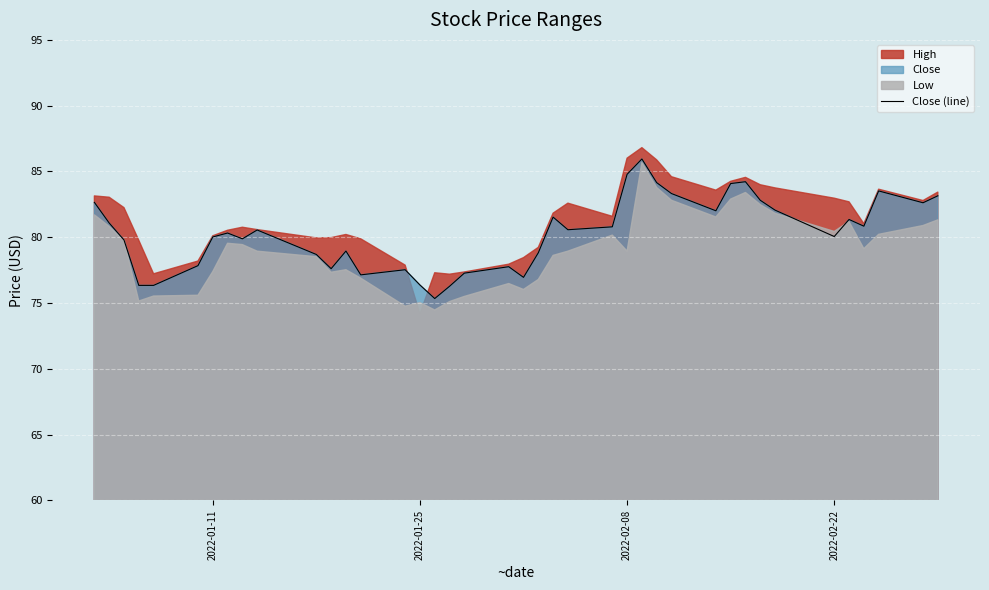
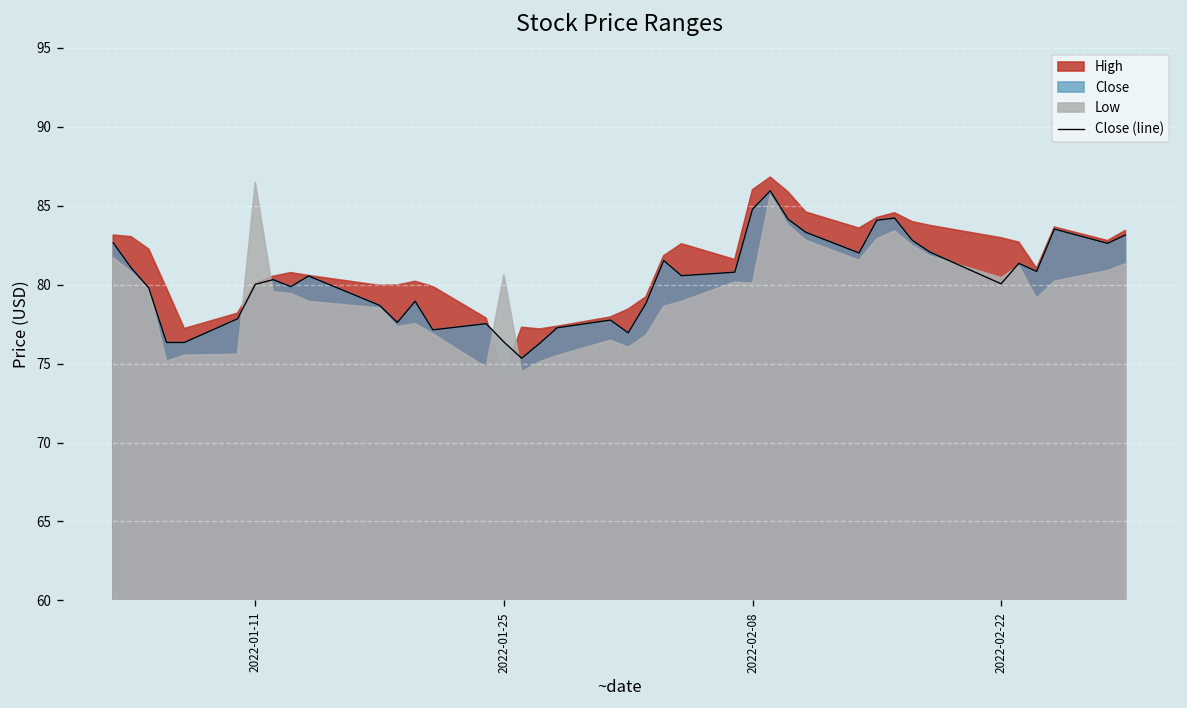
Low, 2022-01-11: 77.4 -> 86.5
Low, 2022-01-25: 75.0 -> 80.6
Low, 2022-02-08: 78.9 -> 80.1
